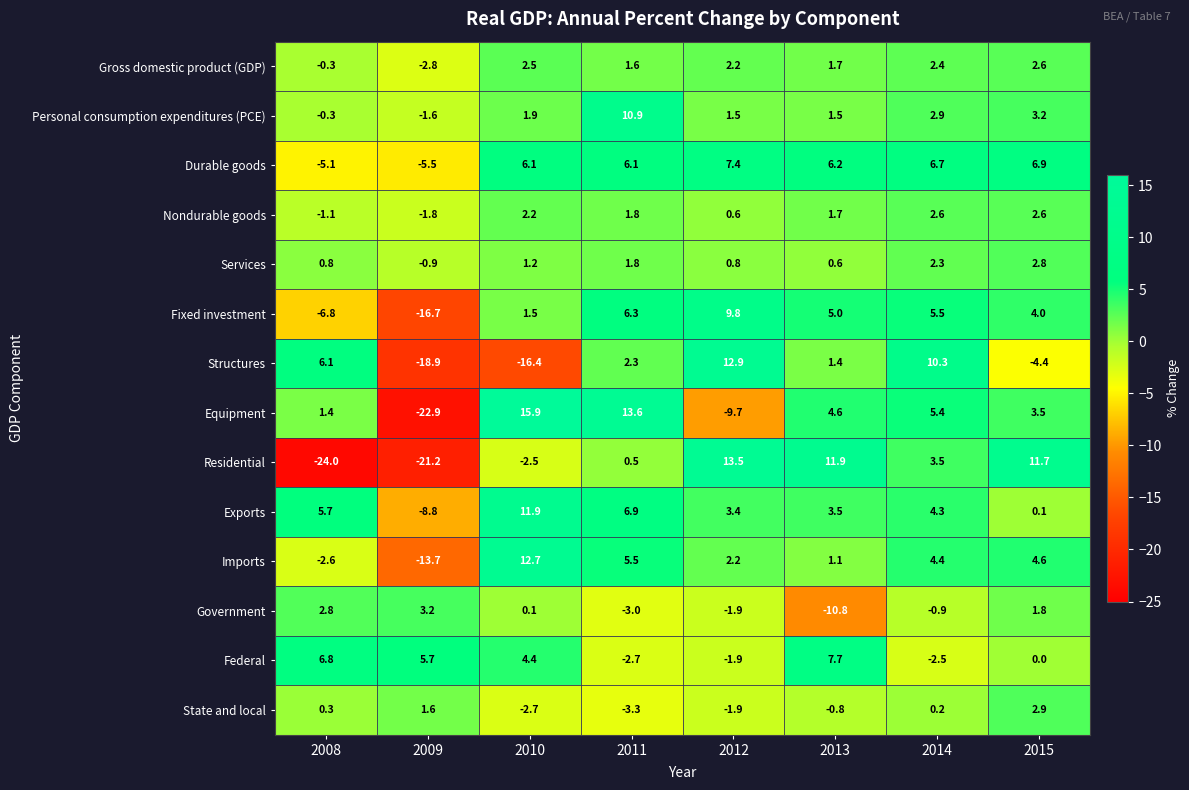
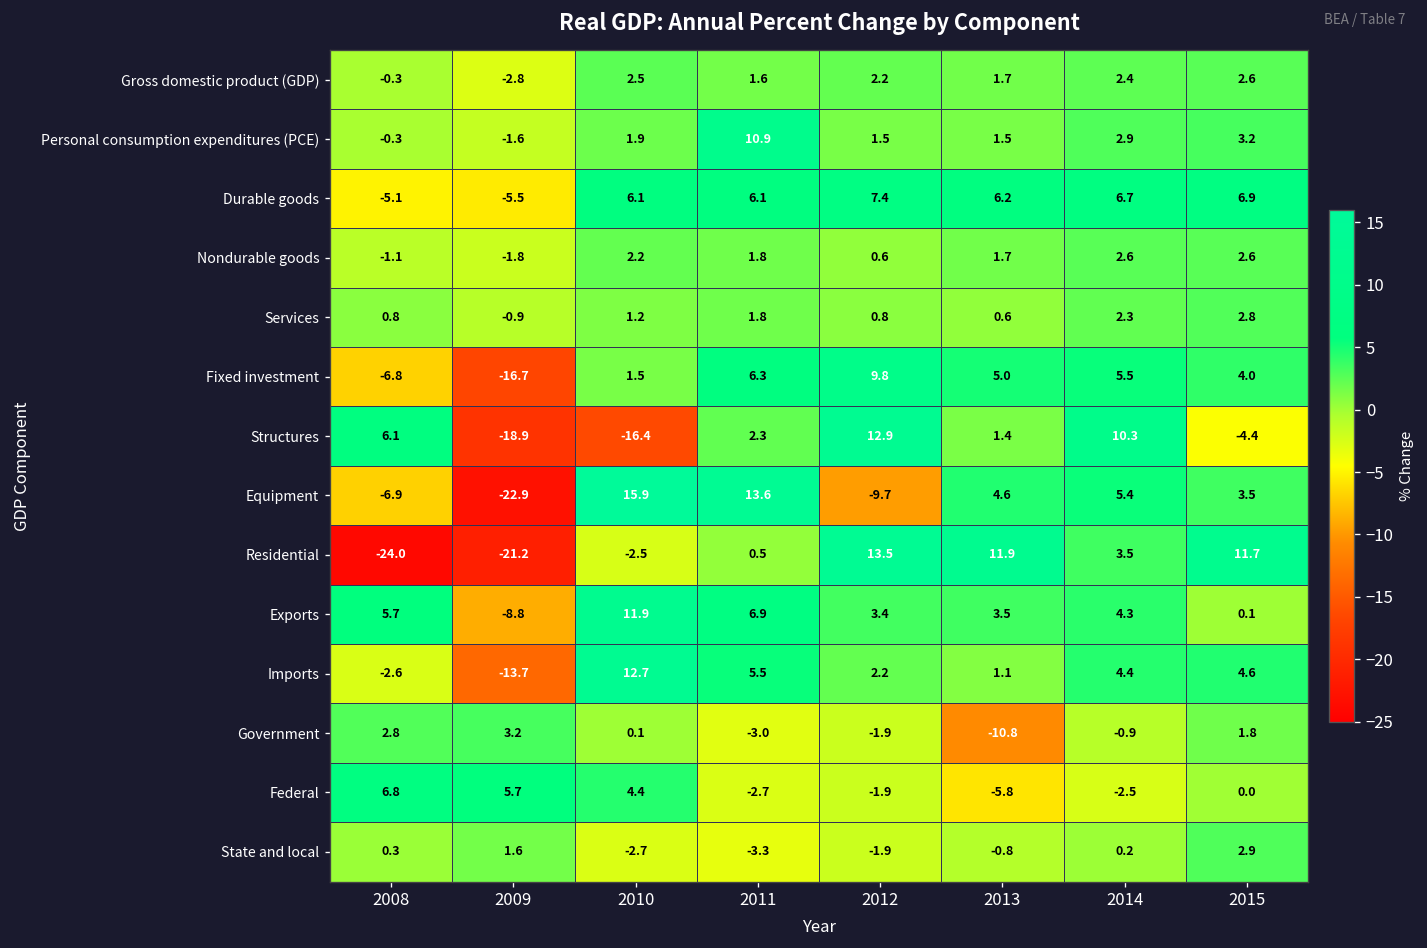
Equipment, 2008: 1.4 -> -6.9
Federal, 2013: 7.7 -> -5.8
